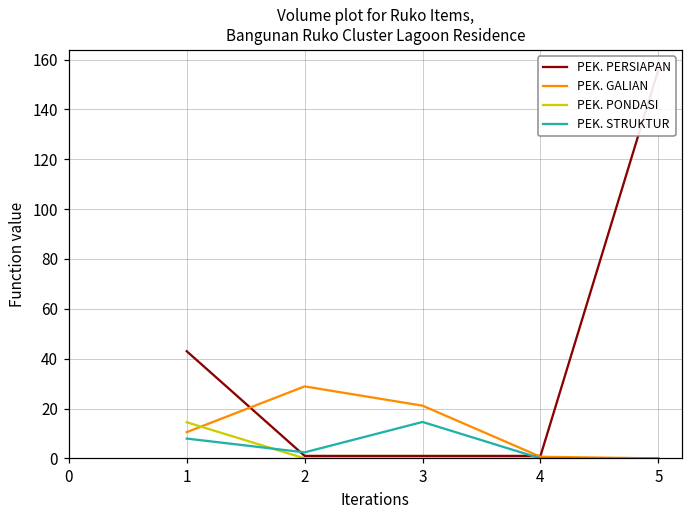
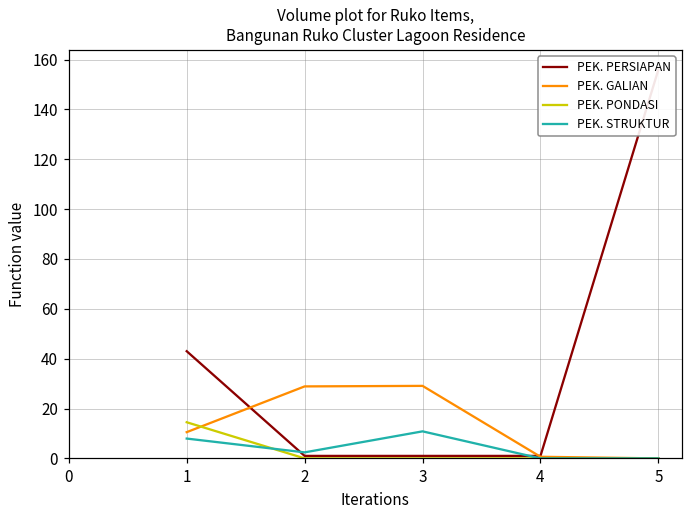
PEK. GALIAN, 3: 21 -> 29
PEK. STRUKTUR, 3: 15 -> 11
